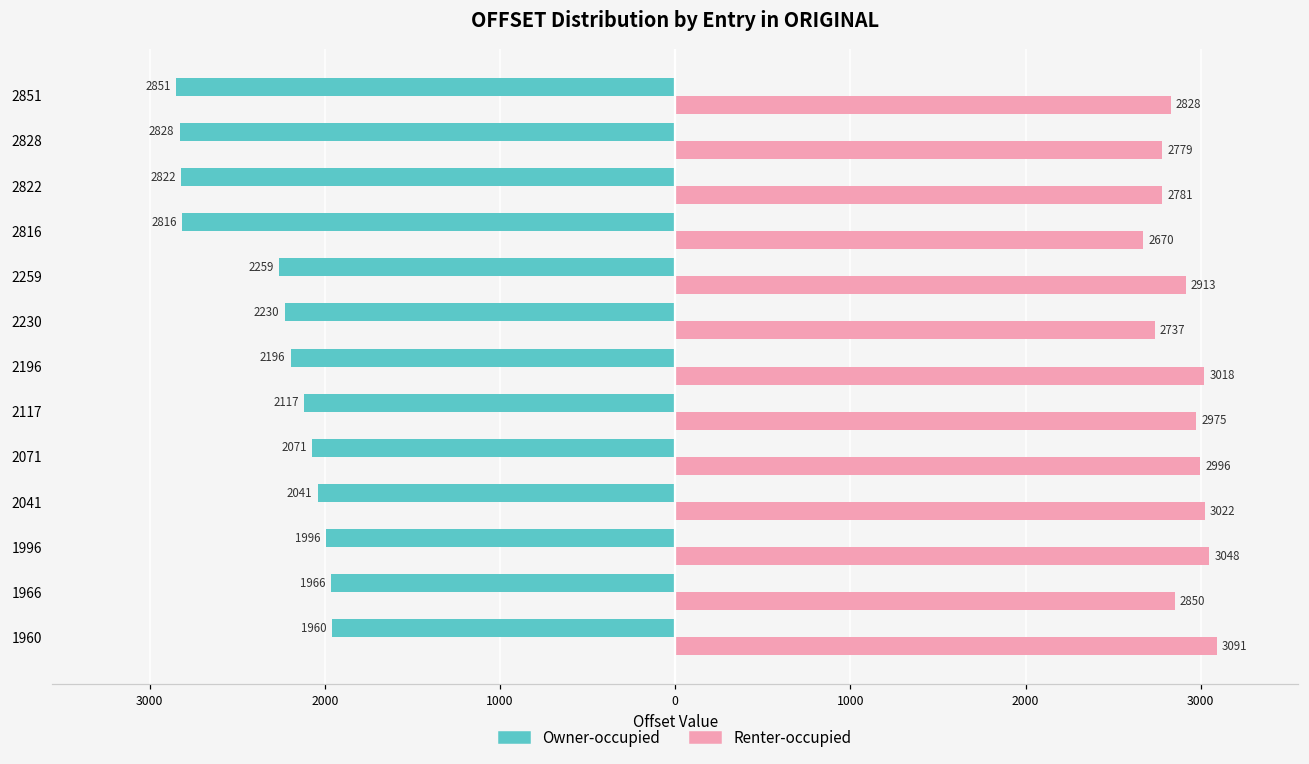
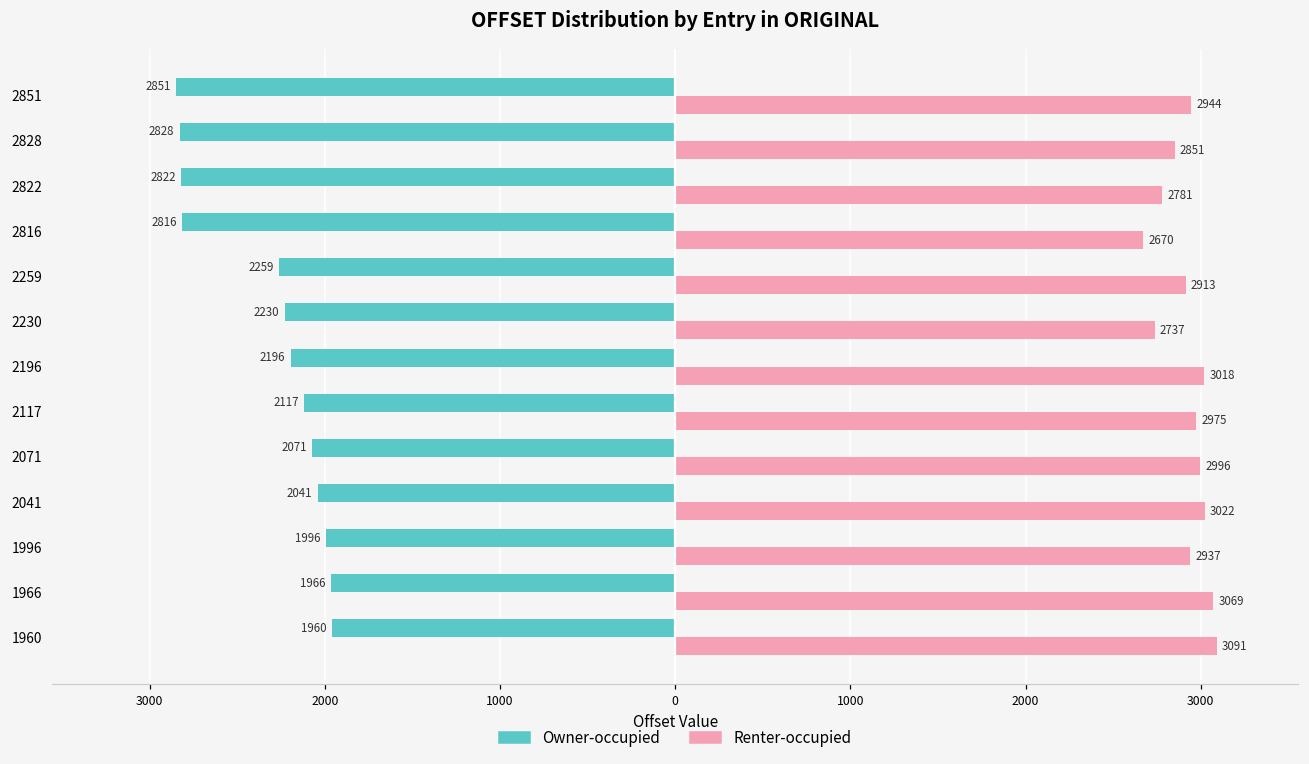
Renter-occupied, 2851: 2828 -> 2944
Renter-occupied, 2828: 2779 -> 2851
Renter-occupied, 1996: 3048 -> 2937
Renter-occupied, 1966: 2850 -> 3069
